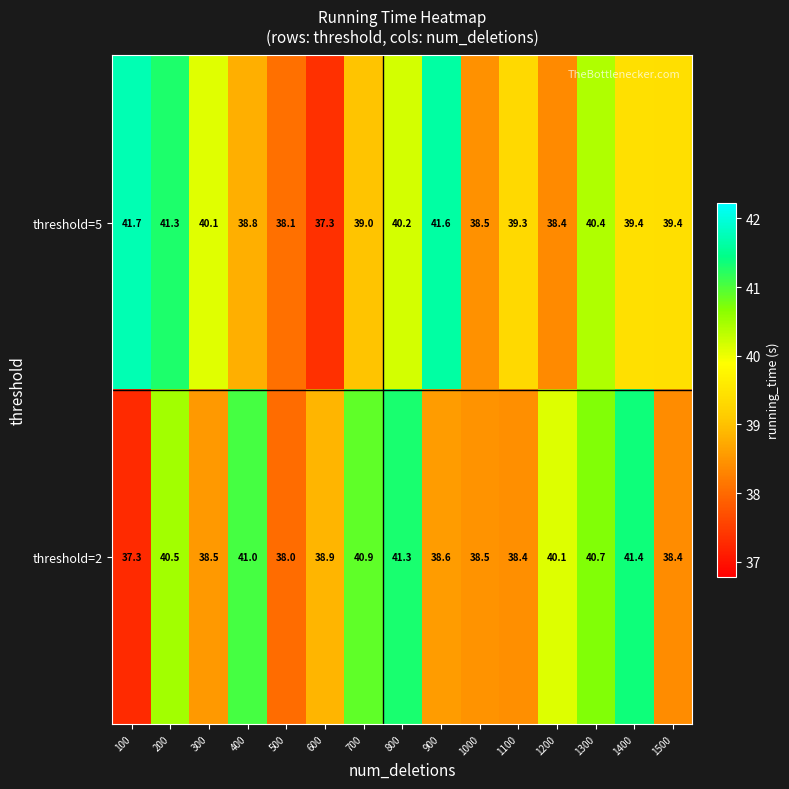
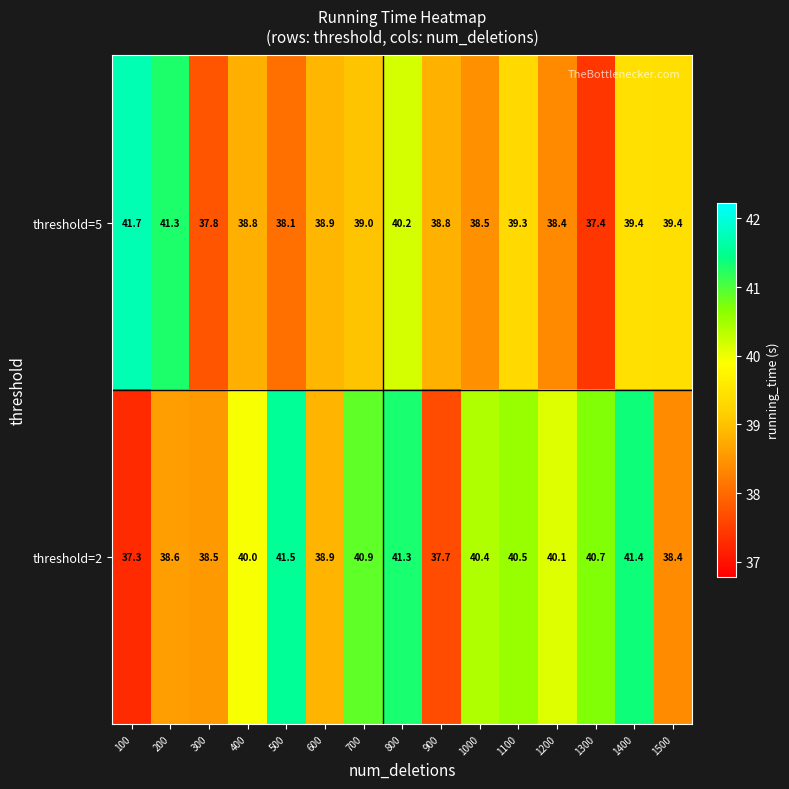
threshold=5, 300: 40.1 -> 37.8
threshold=5, 600: 37.3 -> 38.9
threshold=5, 900: 41.6 -> 38.8
threshold=5, 1300: 40.4 -> 37.4
threshold=2, 200: 40.5 -> 38.6
threshold=2, 400: 41.0 -> 40.0
threshold=2, 500: 38.0 -> 41.5
threshold=2, 900: 38.6 -> 37.7
threshold=2, 1000: 38.5 -> 40.4
threshold=2, 1100: 38.4 -> 40.5
